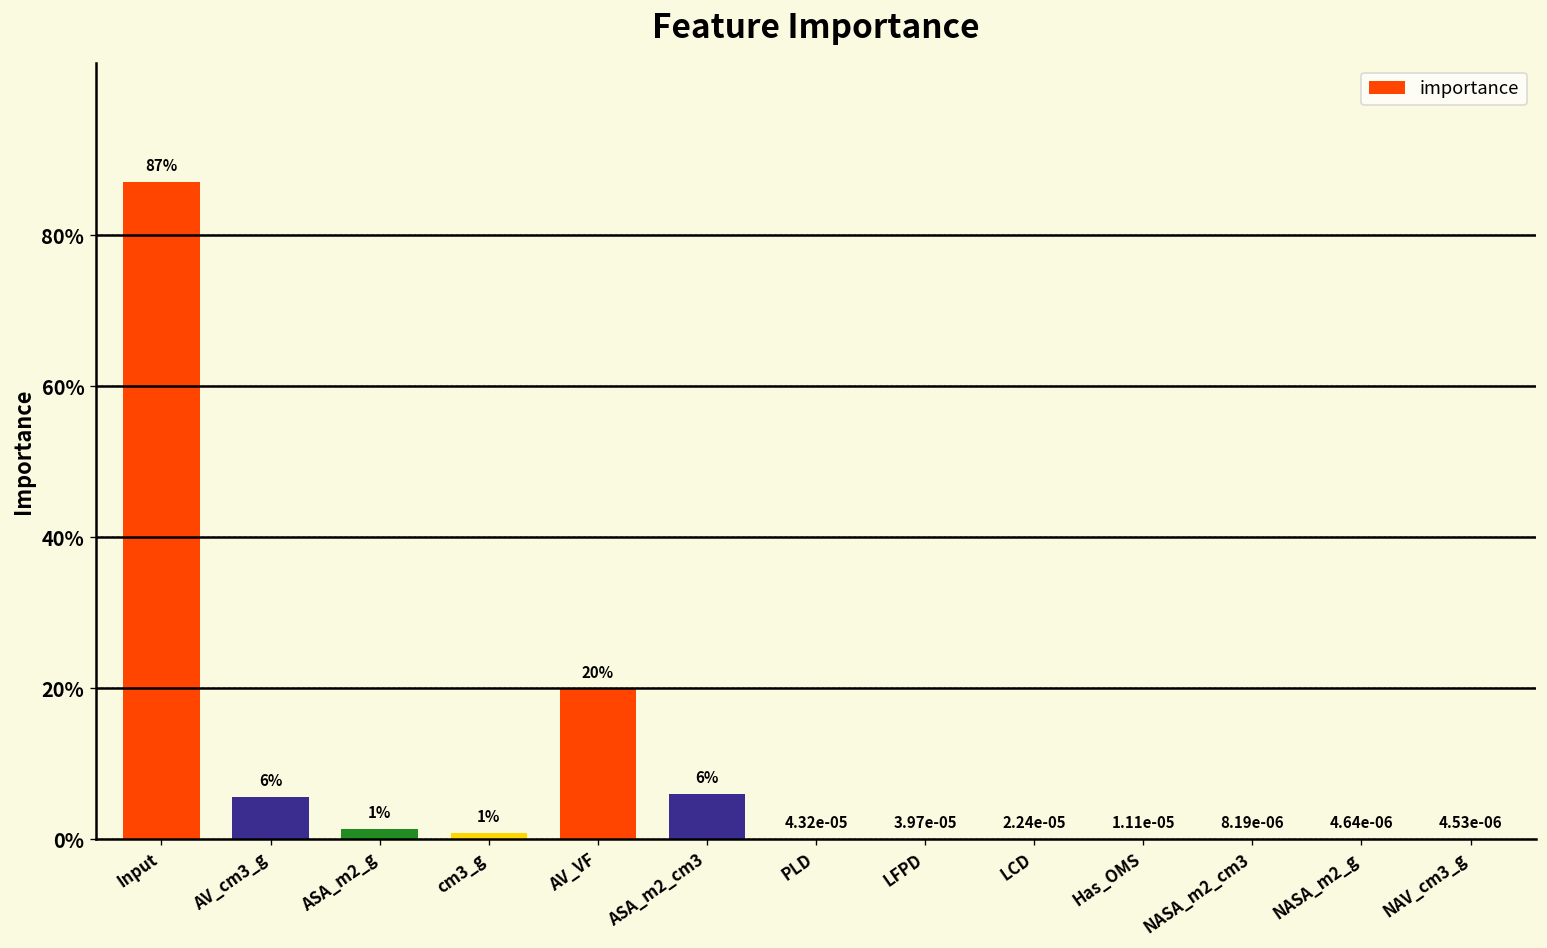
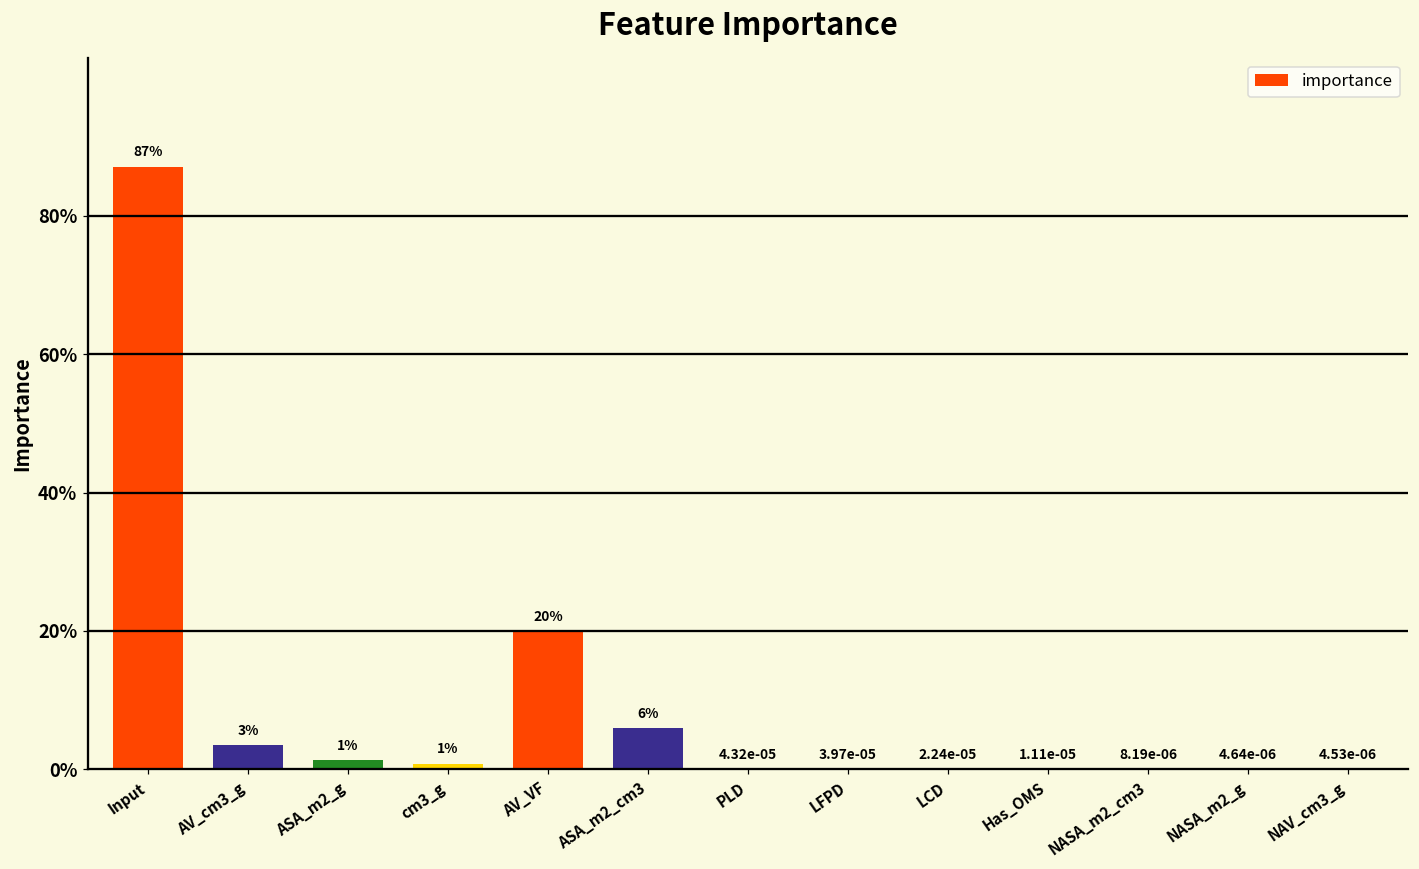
AV_cm3_g: 6% -> 3%
